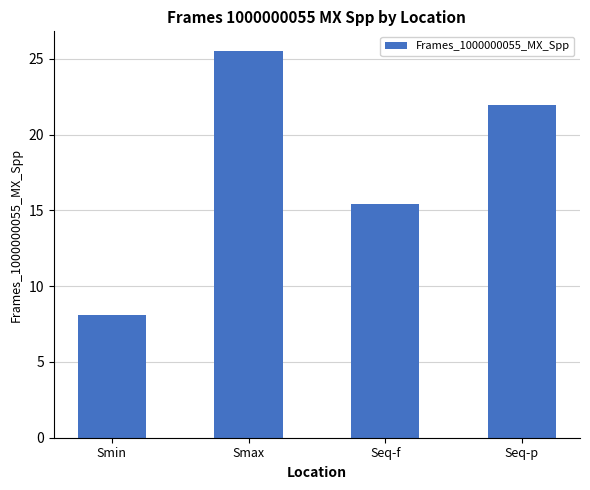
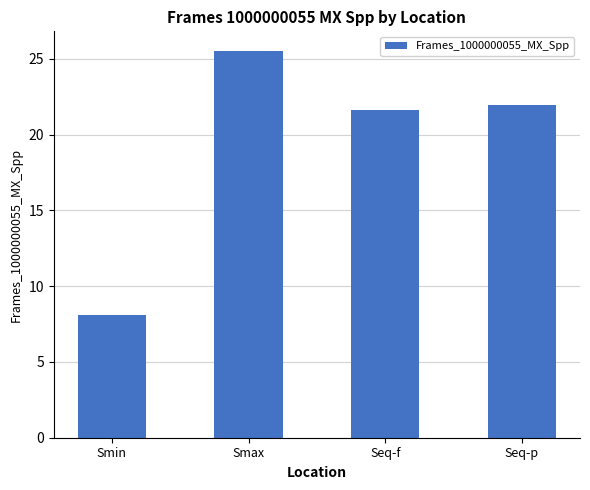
Seq-f: 15.4 -> 21.6
